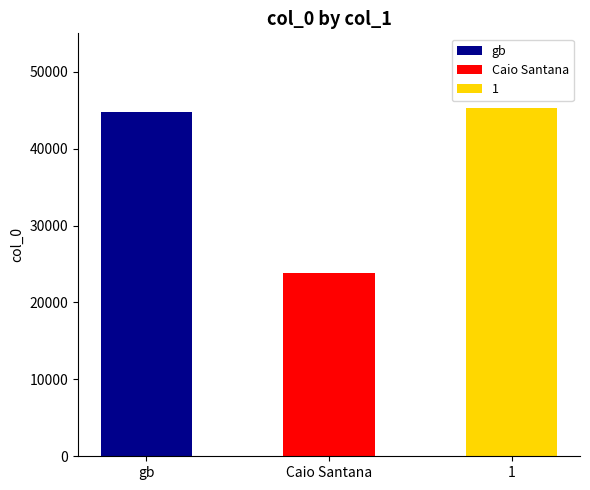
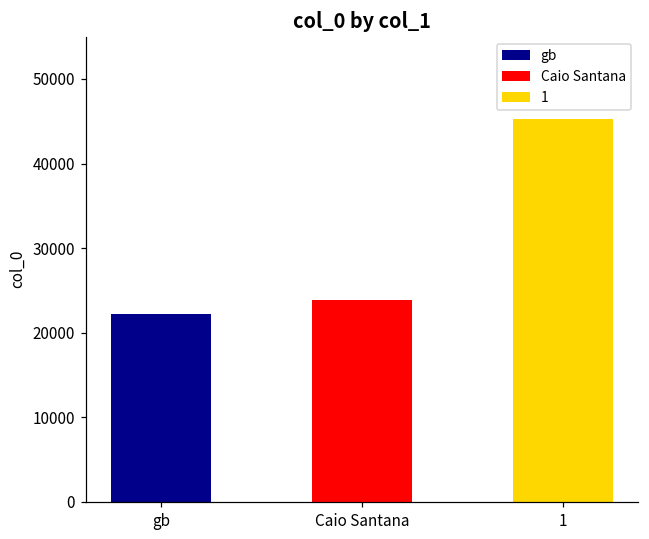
gb: 45000 -> 22000
